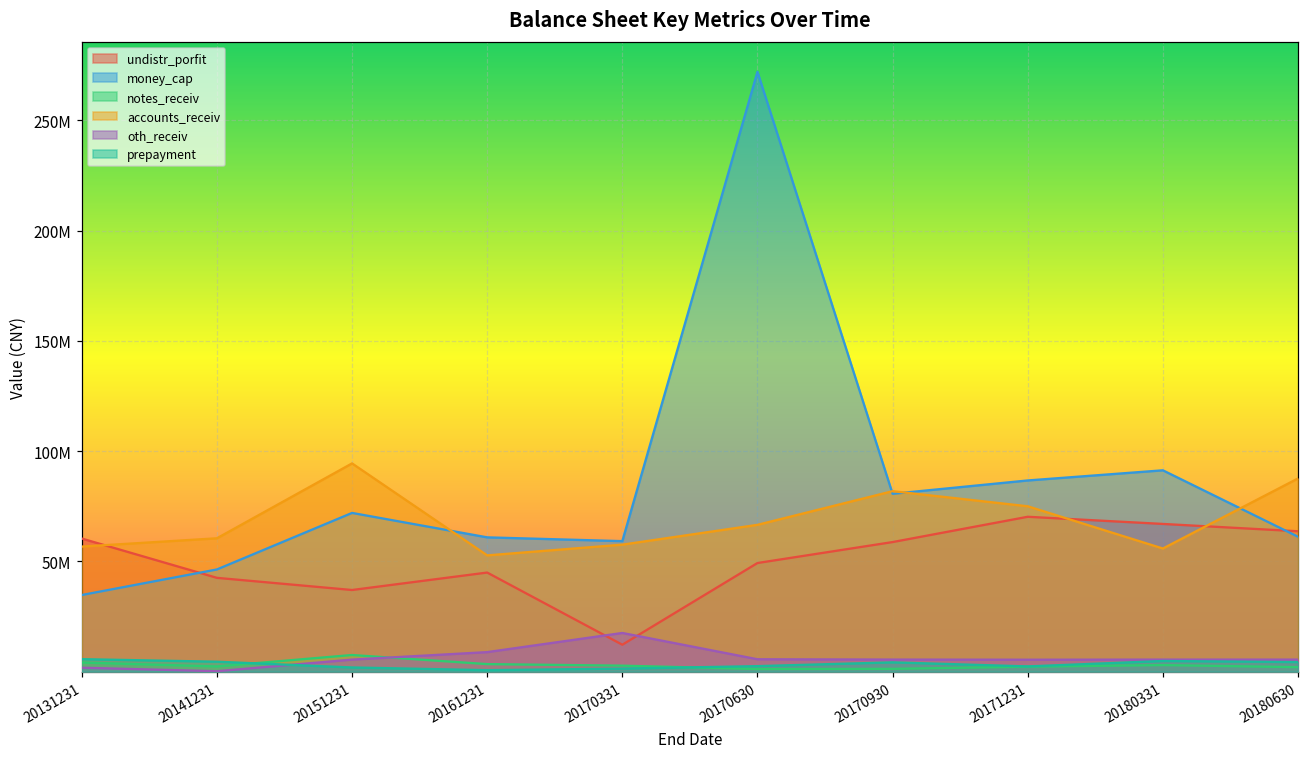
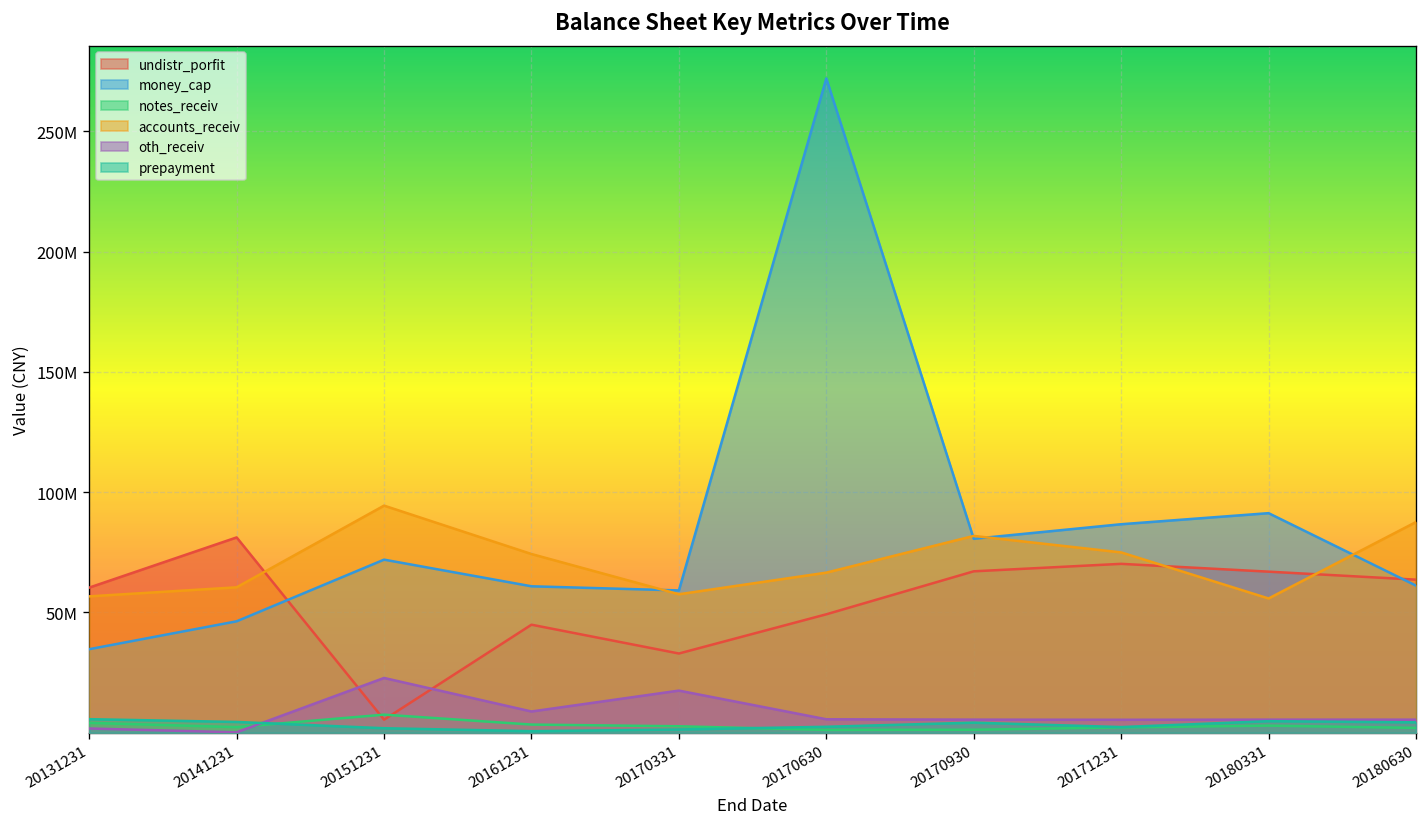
undistr_porfit, 20141231: 43000000 -> 81000000
undistr_porfit, 20151231: 37000000 -> 5000000
oth_receiv, 20151231: 5000000 -> 23000000
accounts_receiv, 20161231: 53000000 -> 74000000
undistr_porfit, 20170331: 12000000 -> 33000000
undistr_porfit, 20170930: 59000000 -> 67000000
